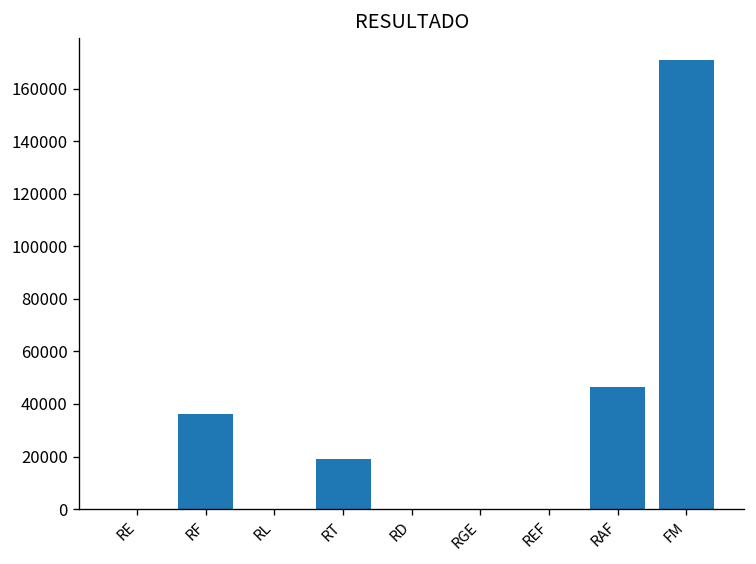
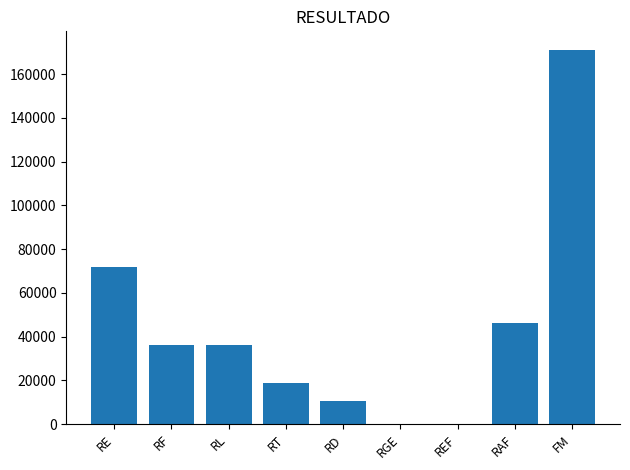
RE: 0 -> 72000
RL: 0 -> 36000
RD: 0 -> 11000
